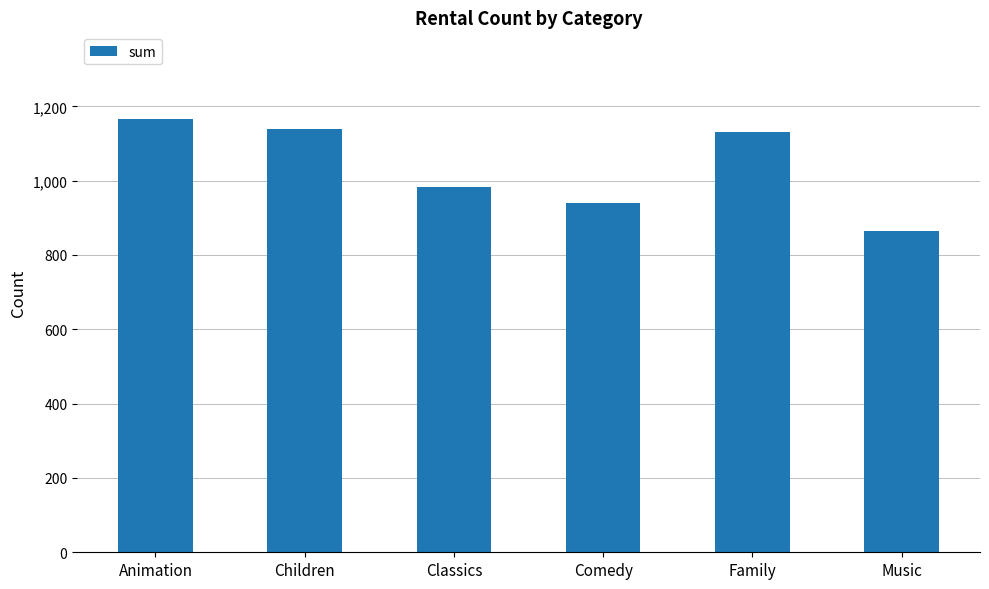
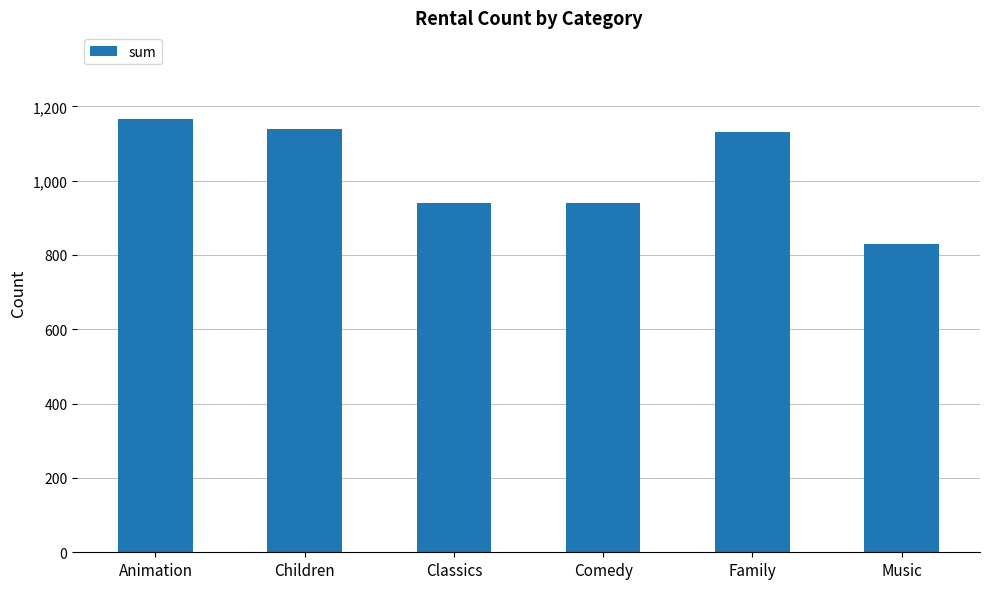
Classics: 980 -> 940
Music: 860 -> 830
